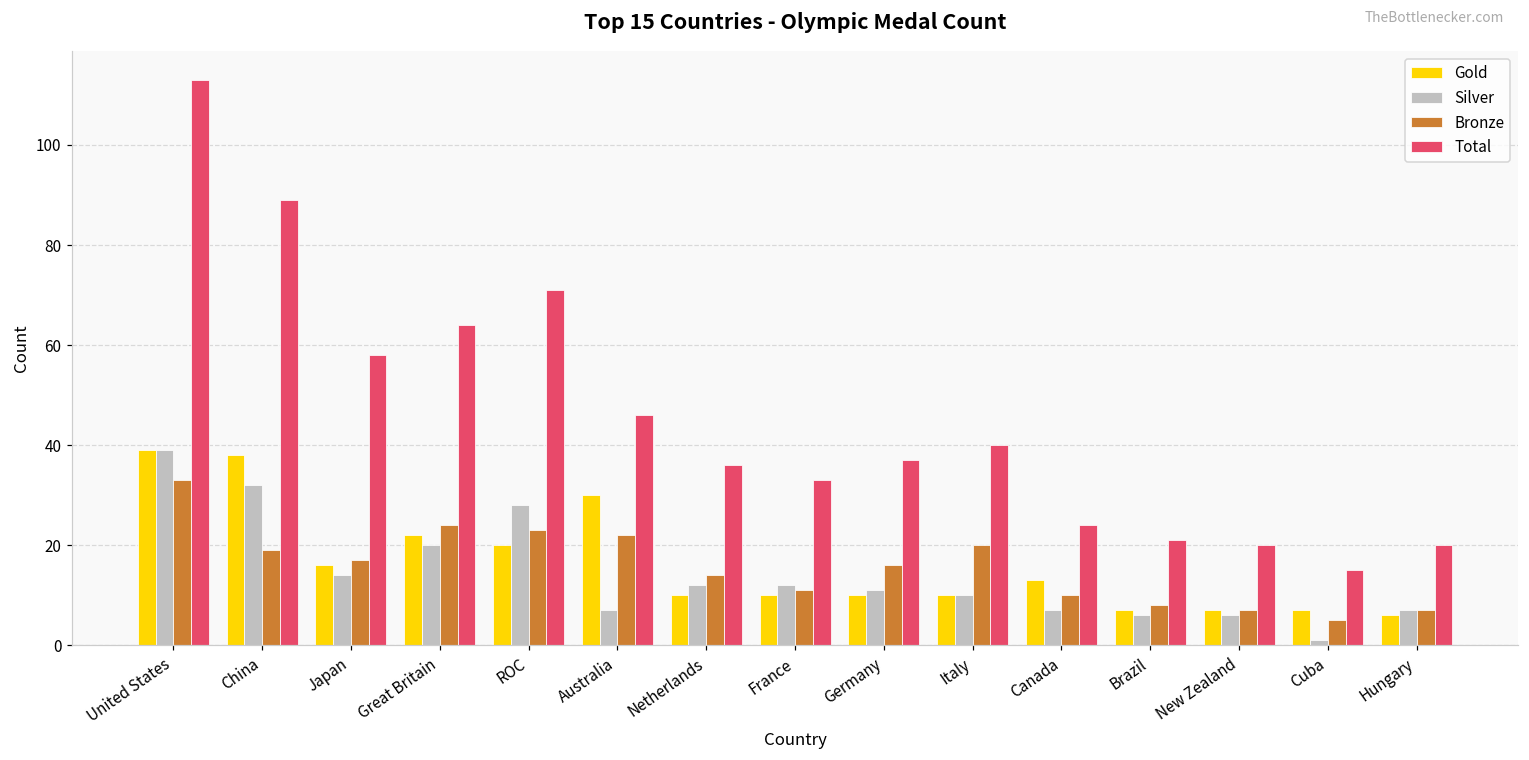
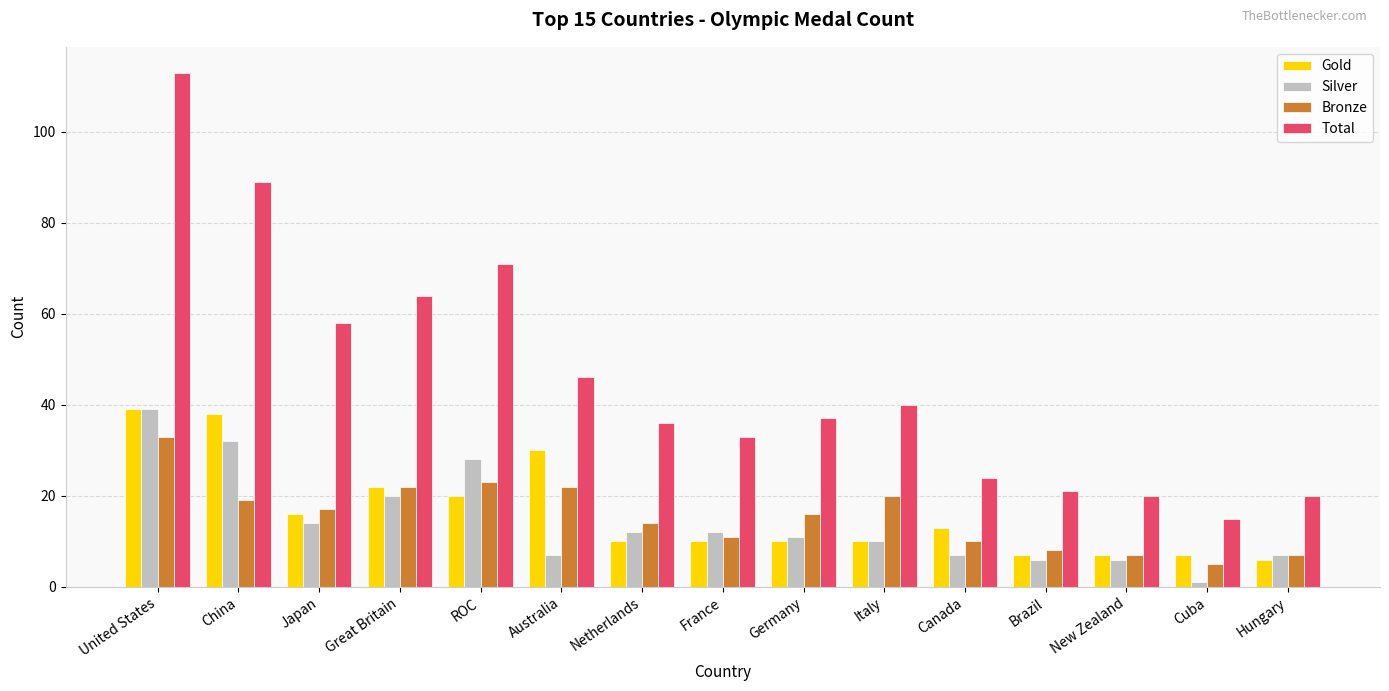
Bronze, Great Britain: 24 -> 22
